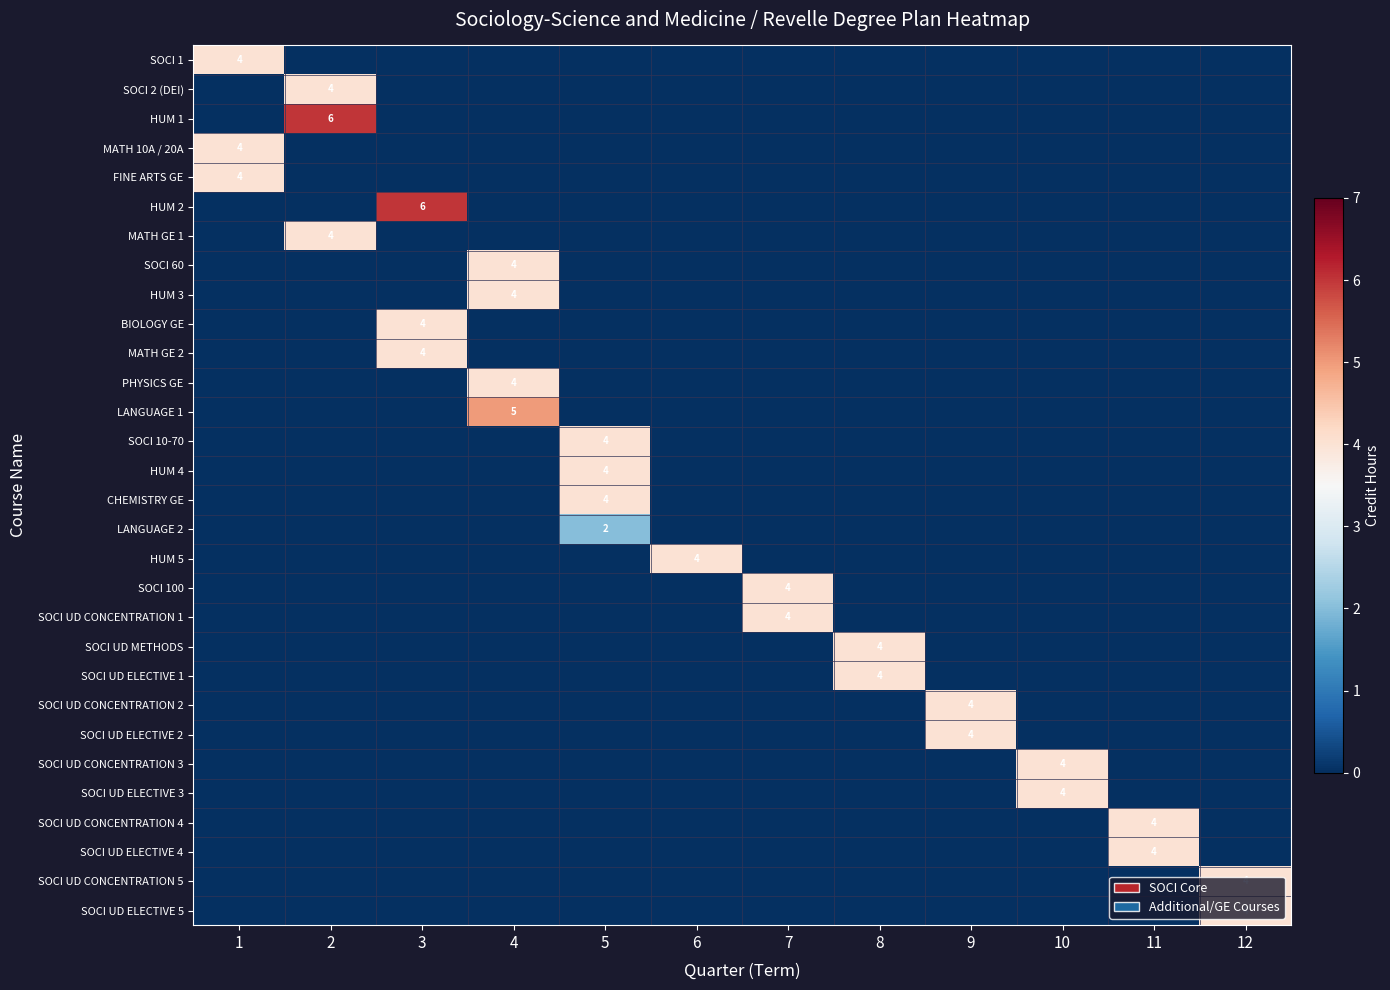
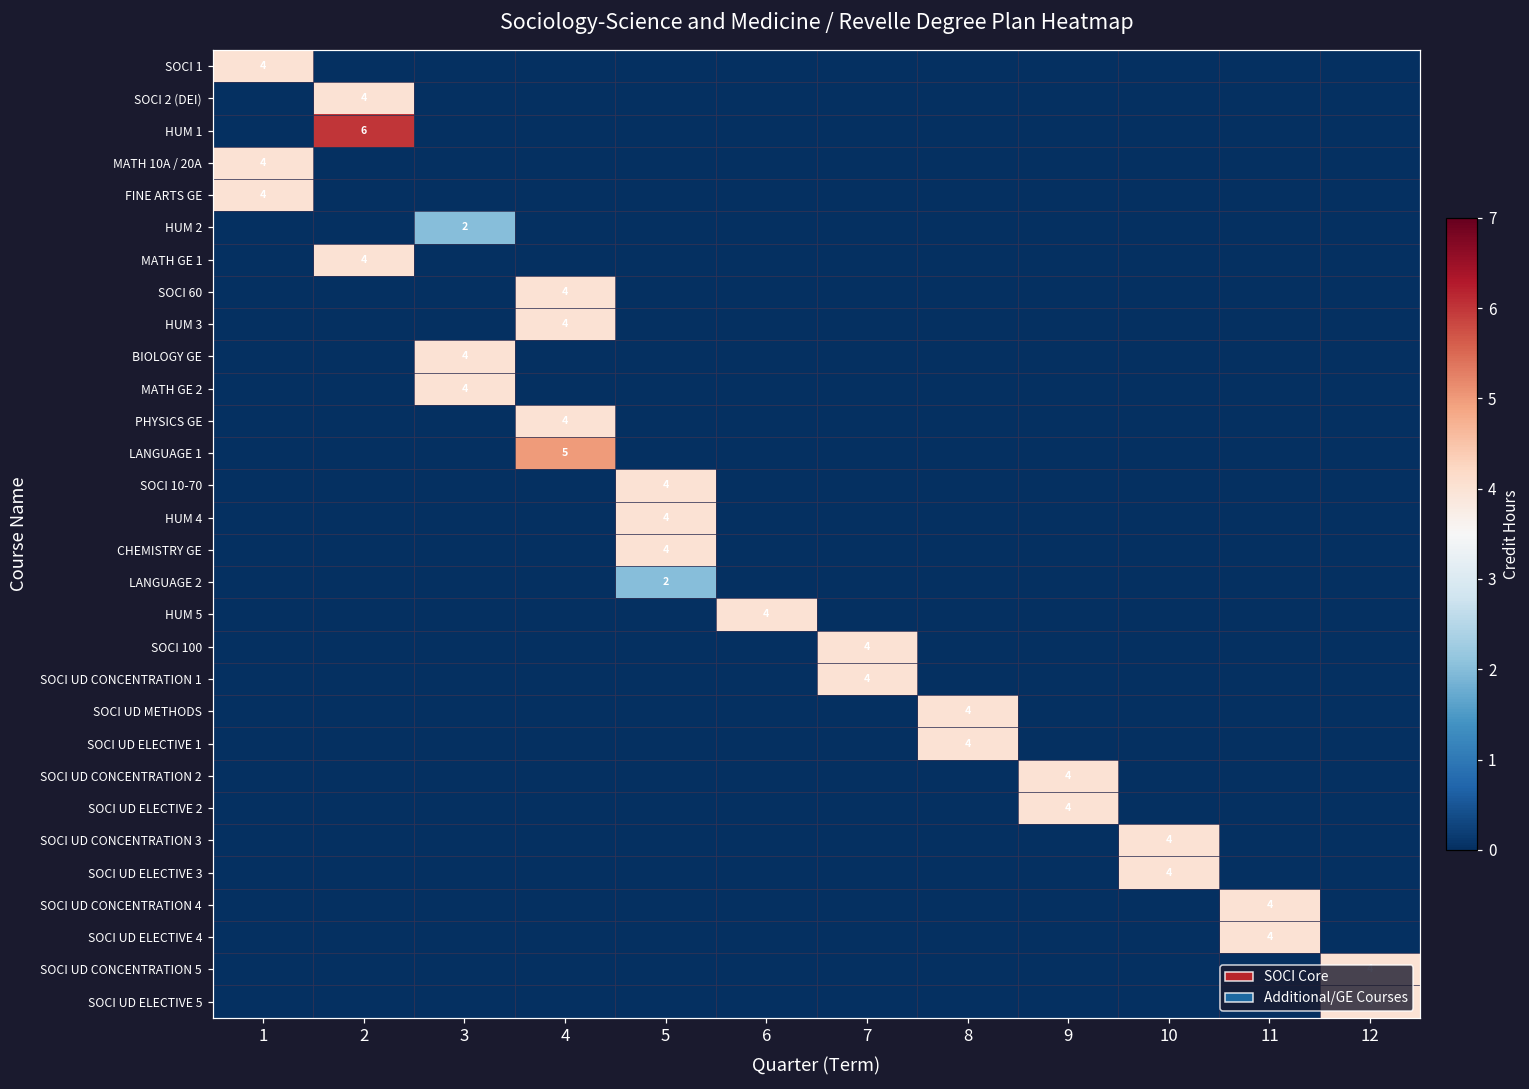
HUM 2, 3: 6 -> 2
